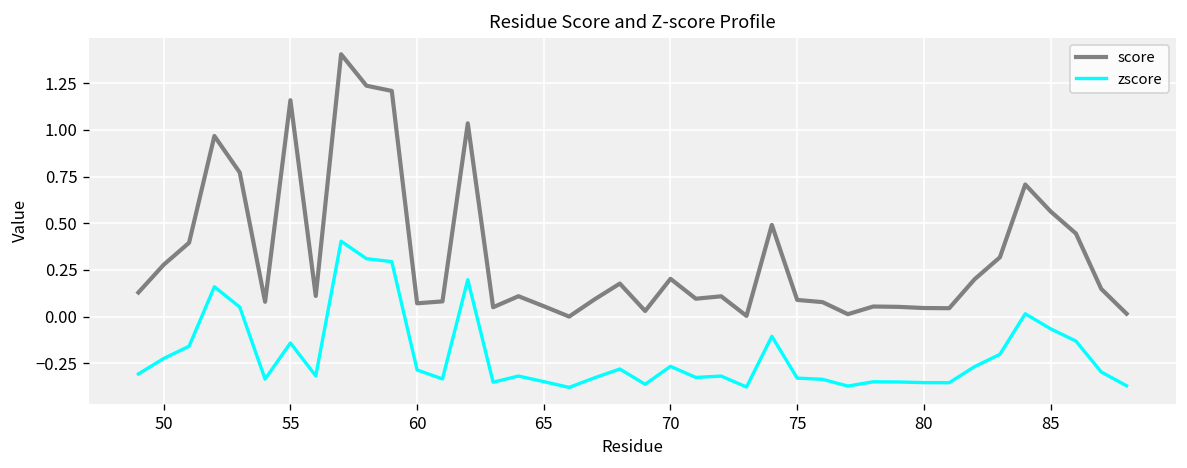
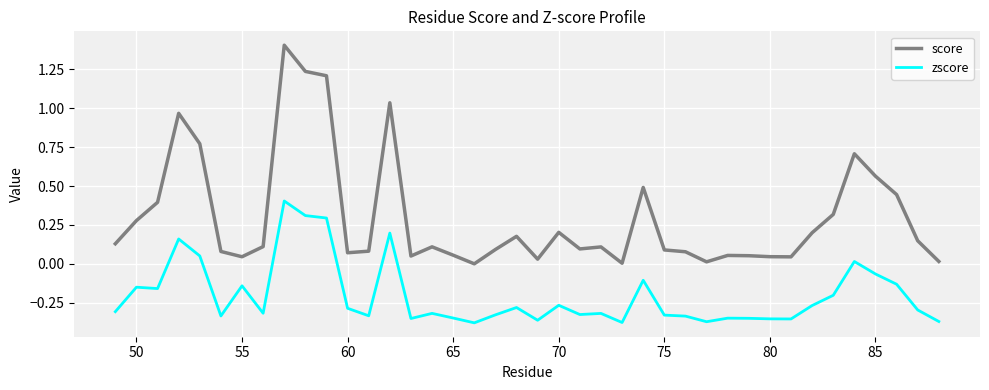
zscore, 50: -0.22 -> -0.15
score, 55: 1.16 -> 0.05
